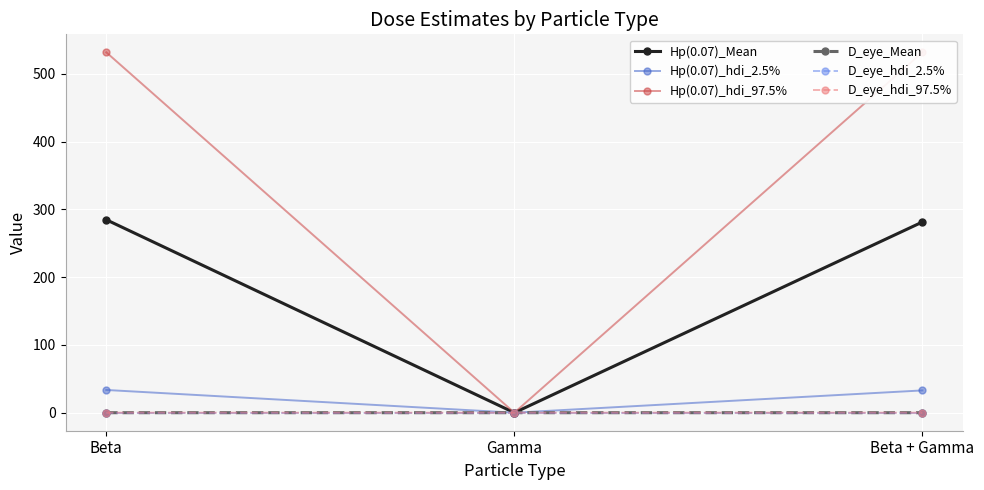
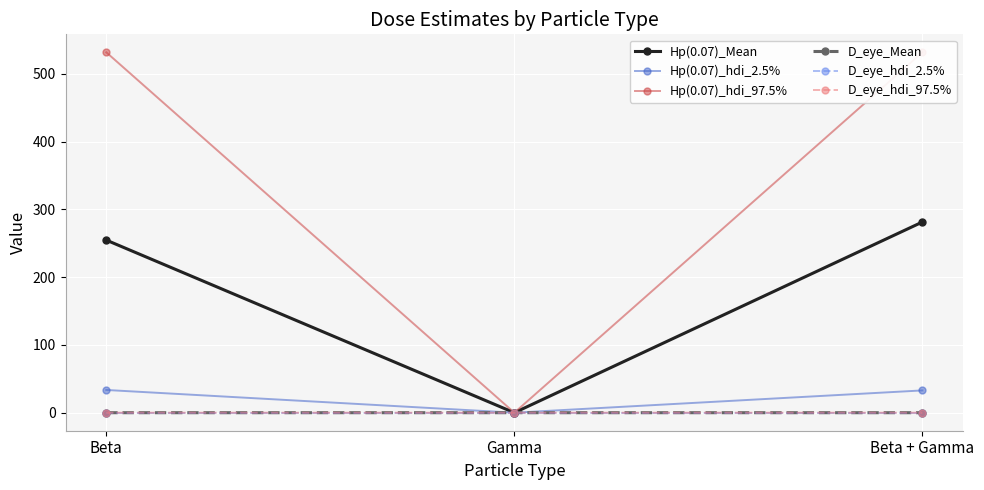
Hp(0.07)_Mean, Beta: 280 -> 250
